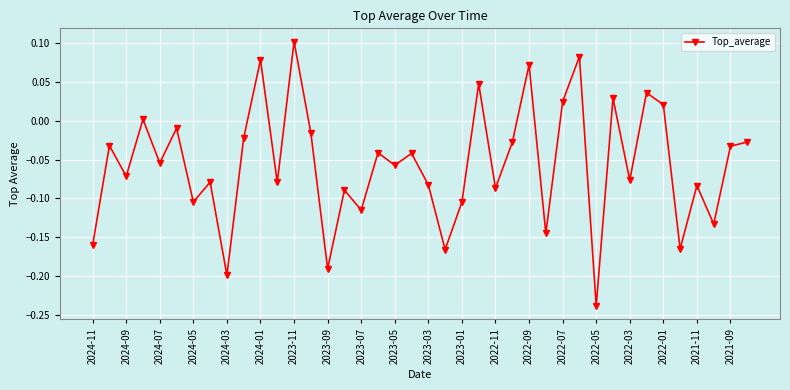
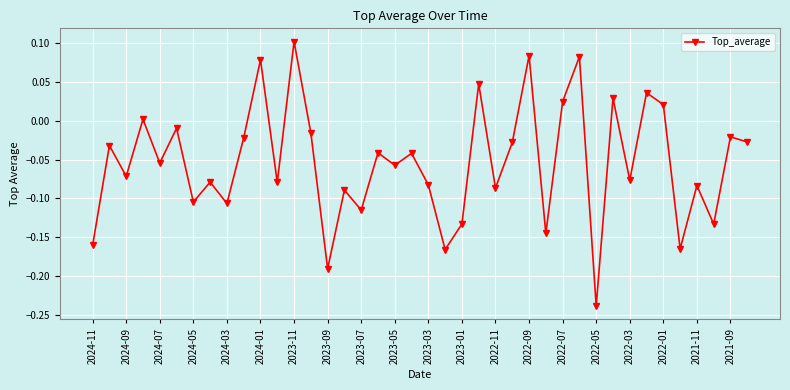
2024-03: -0.20 -> -0.11
2023-01: -0.10 -> -0.13
2022-09: 0.07 -> 0.08
2021-09: -0.03 -> -0.02
